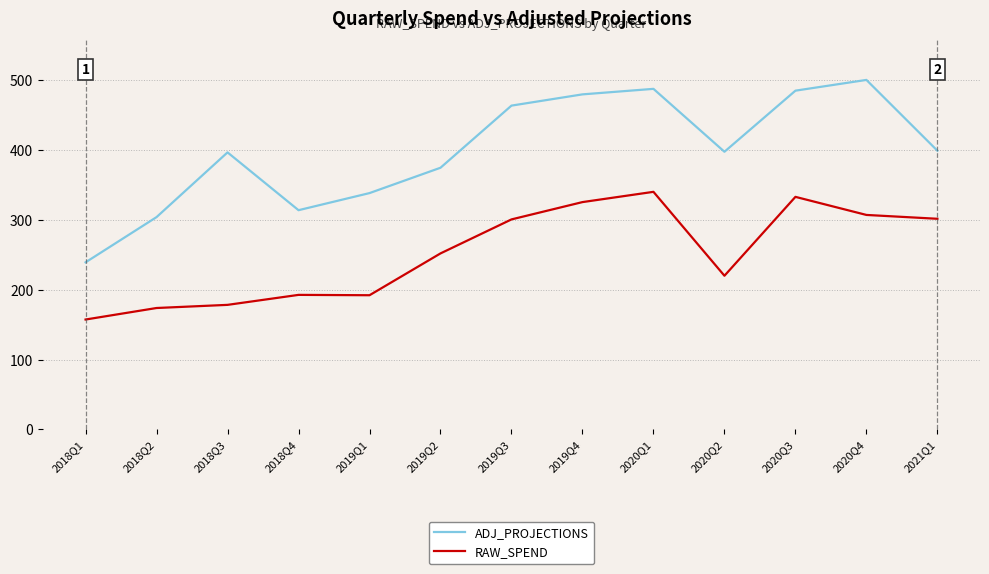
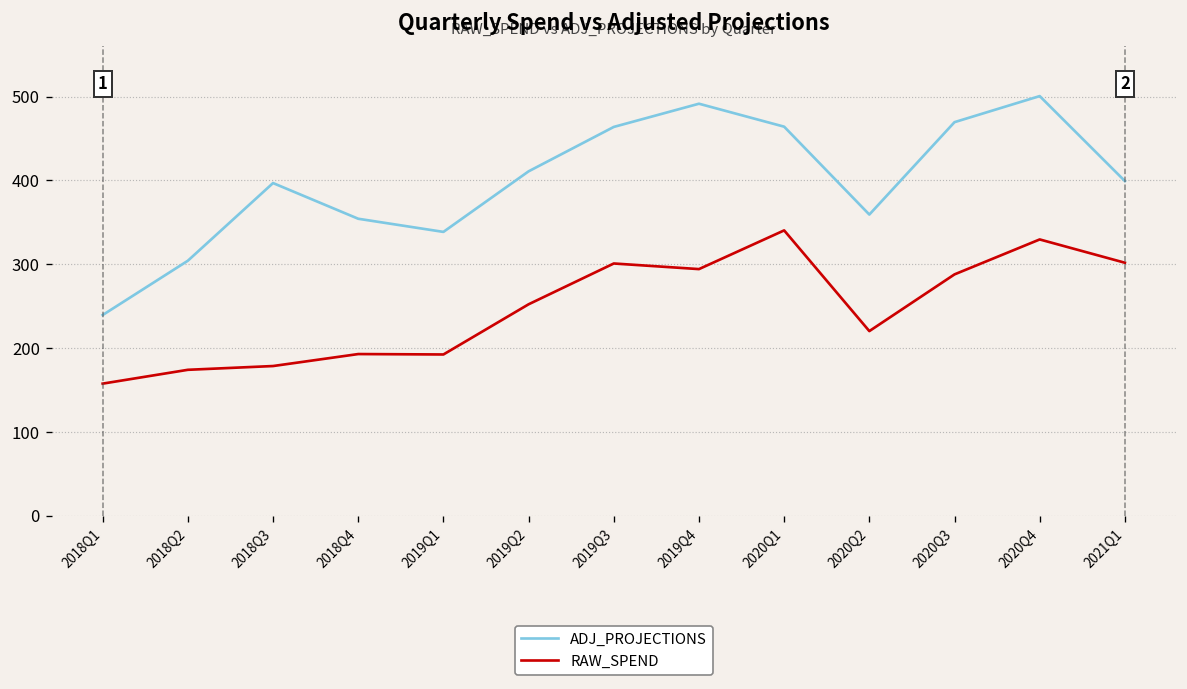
ADJ_PROJECTIONS, 2018Q4: 310 -> 350
ADJ_PROJECTIONS, 2019Q2: 370 -> 410
ADJ_PROJECTIONS, 2019Q4: 480 -> 490
RAW_SPEND, 2019Q4: 330 -> 290
ADJ_PROJECTIONS, 2020Q1: 490 -> 460
ADJ_PROJECTIONS, 2020Q2: 400 -> 360
ADJ_PROJECTIONS, 2020Q3: 490 -> 470
RAW_SPEND, 2020Q3: 330 -> 290
RAW_SPEND, 2020Q4: 310 -> 330
